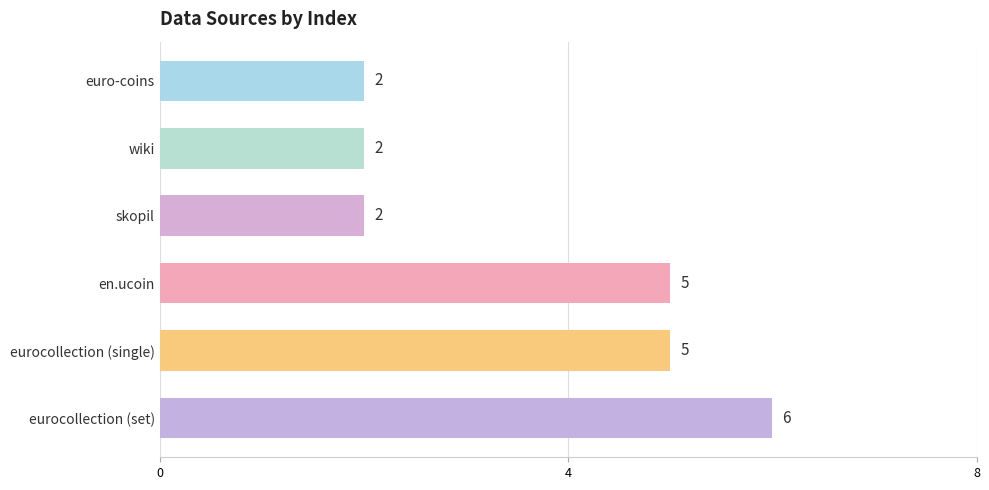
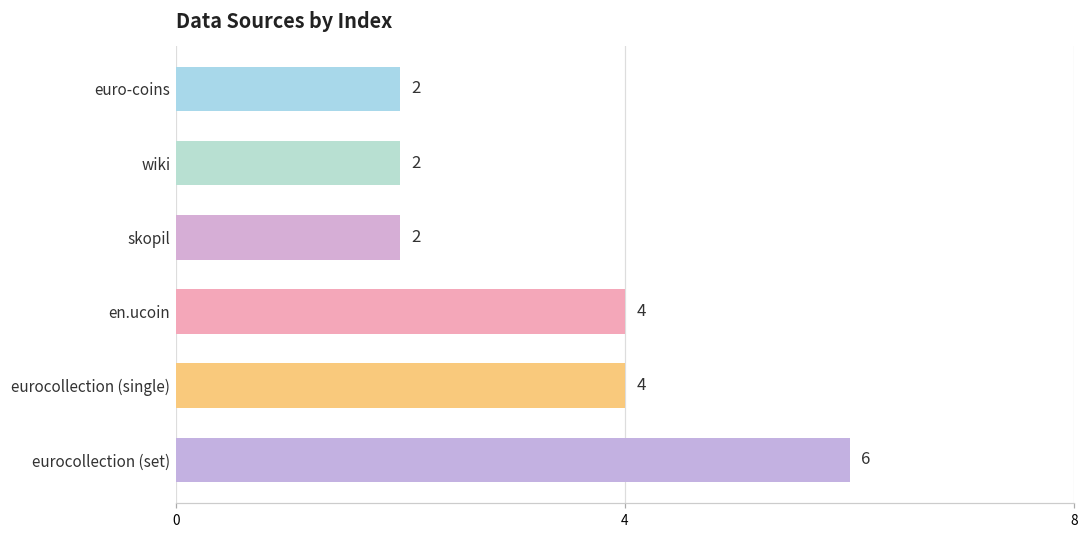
en.ucoin: 5 -> 4
eurocollection (single): 5 -> 4
